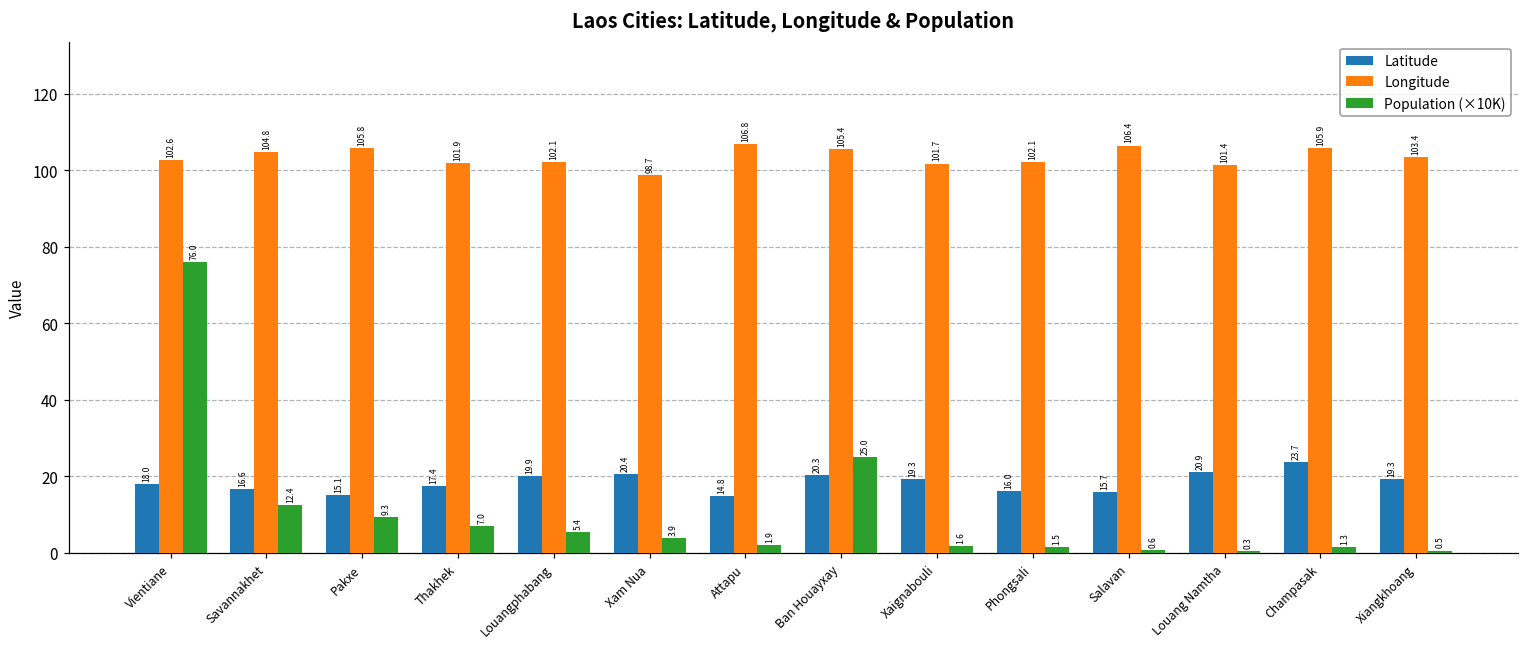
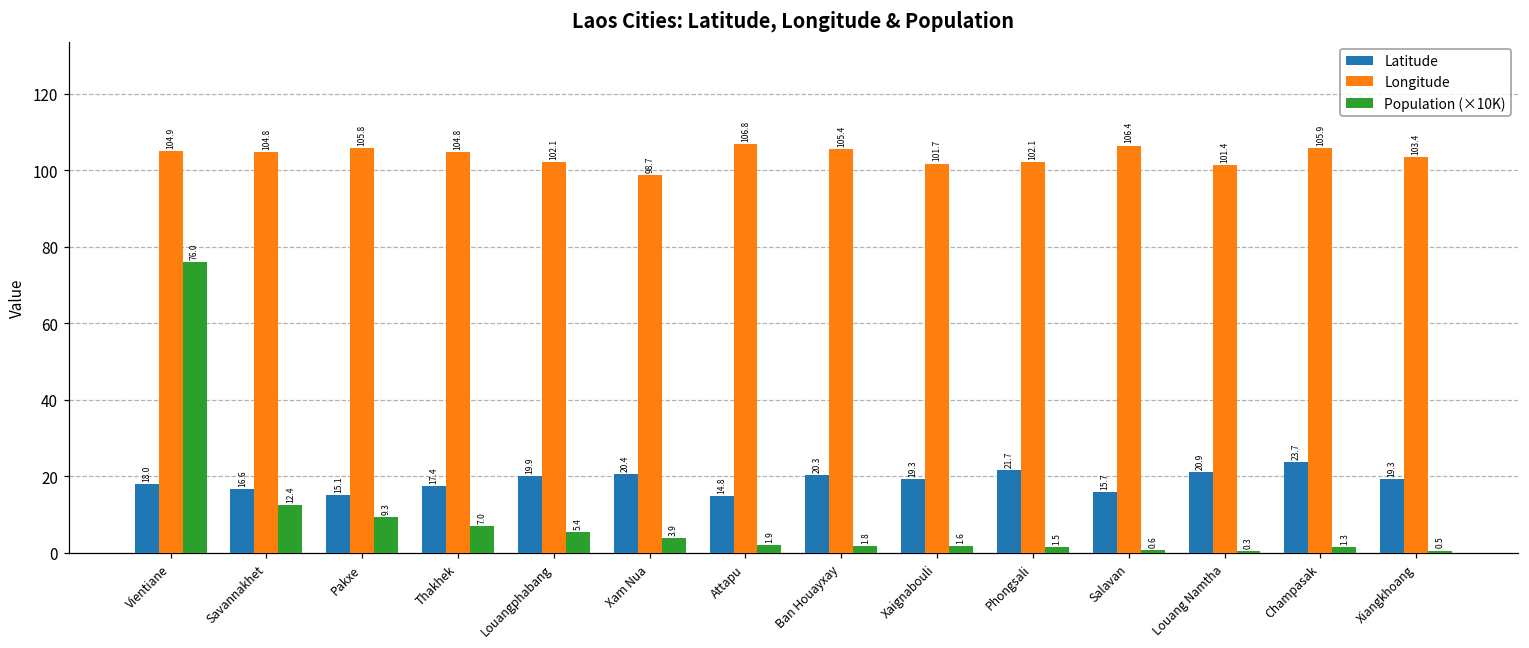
Longitude, Vientiane: 102.6 -> 104.9
Longitude, Thakhek: 101.9 -> 104.8
Population (×10K), Ban Houayxay: 25.0 -> 1.8
Latitude, Phongsali: 16.0 -> 21.7
